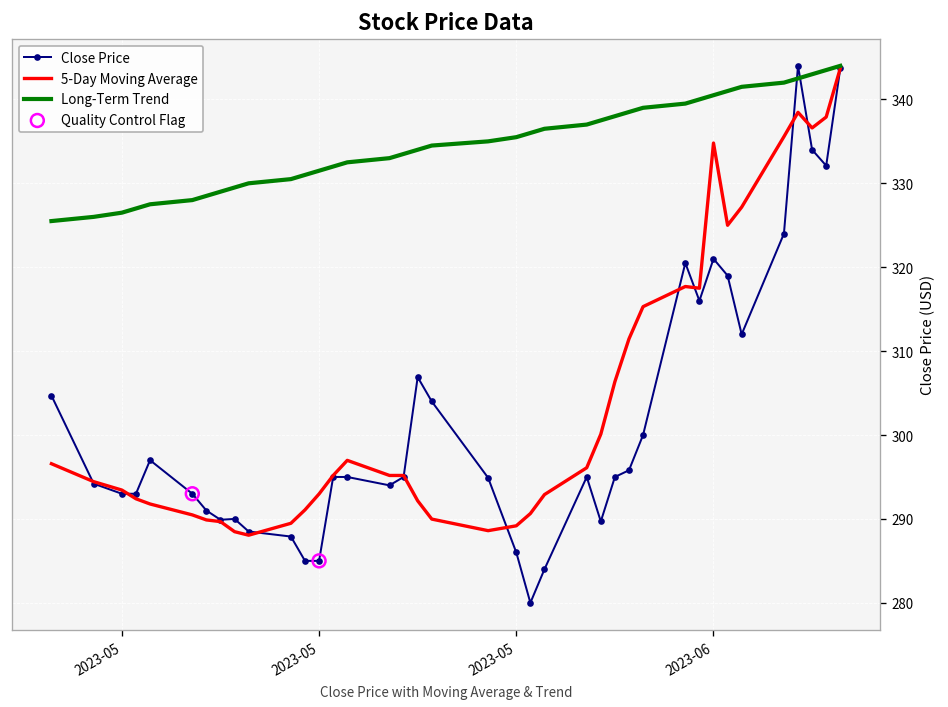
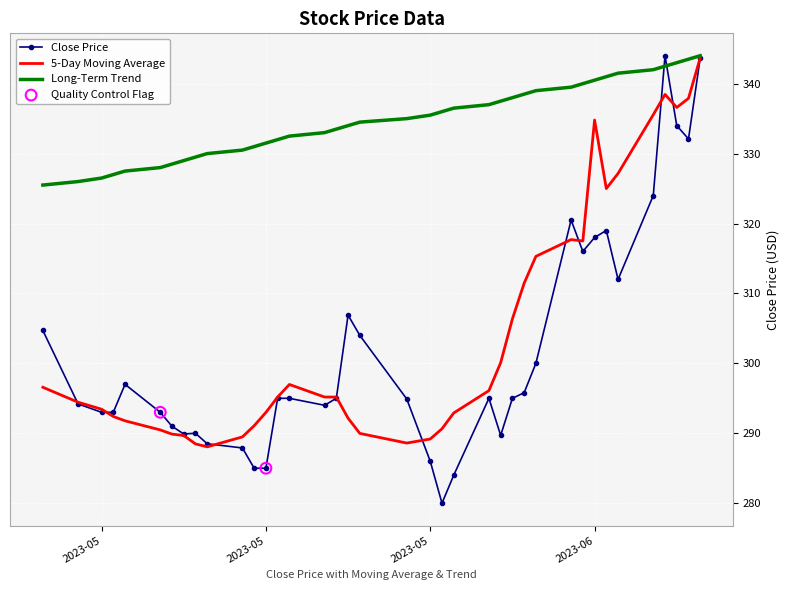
Close Price, 2023-06: 321 -> 318
